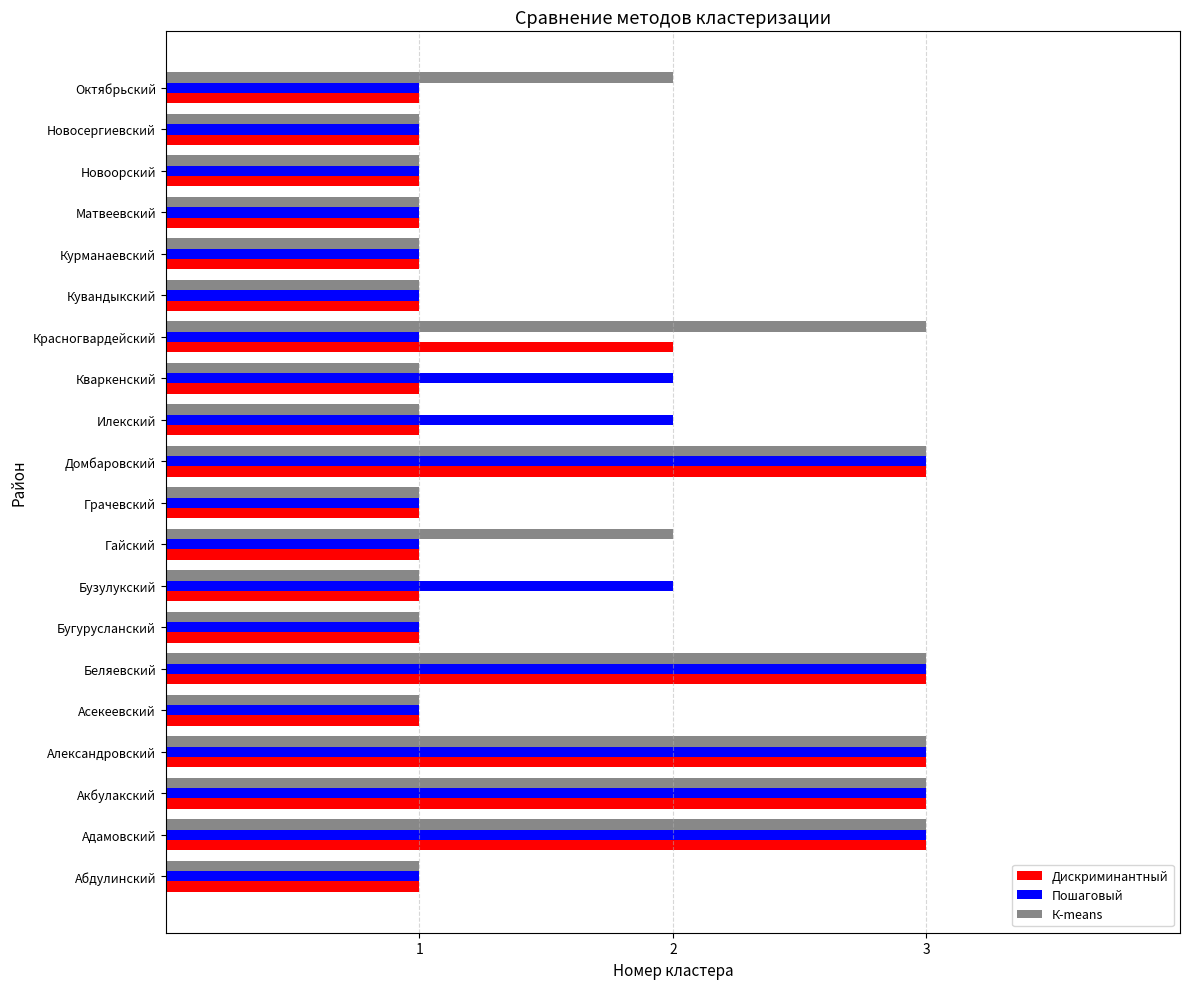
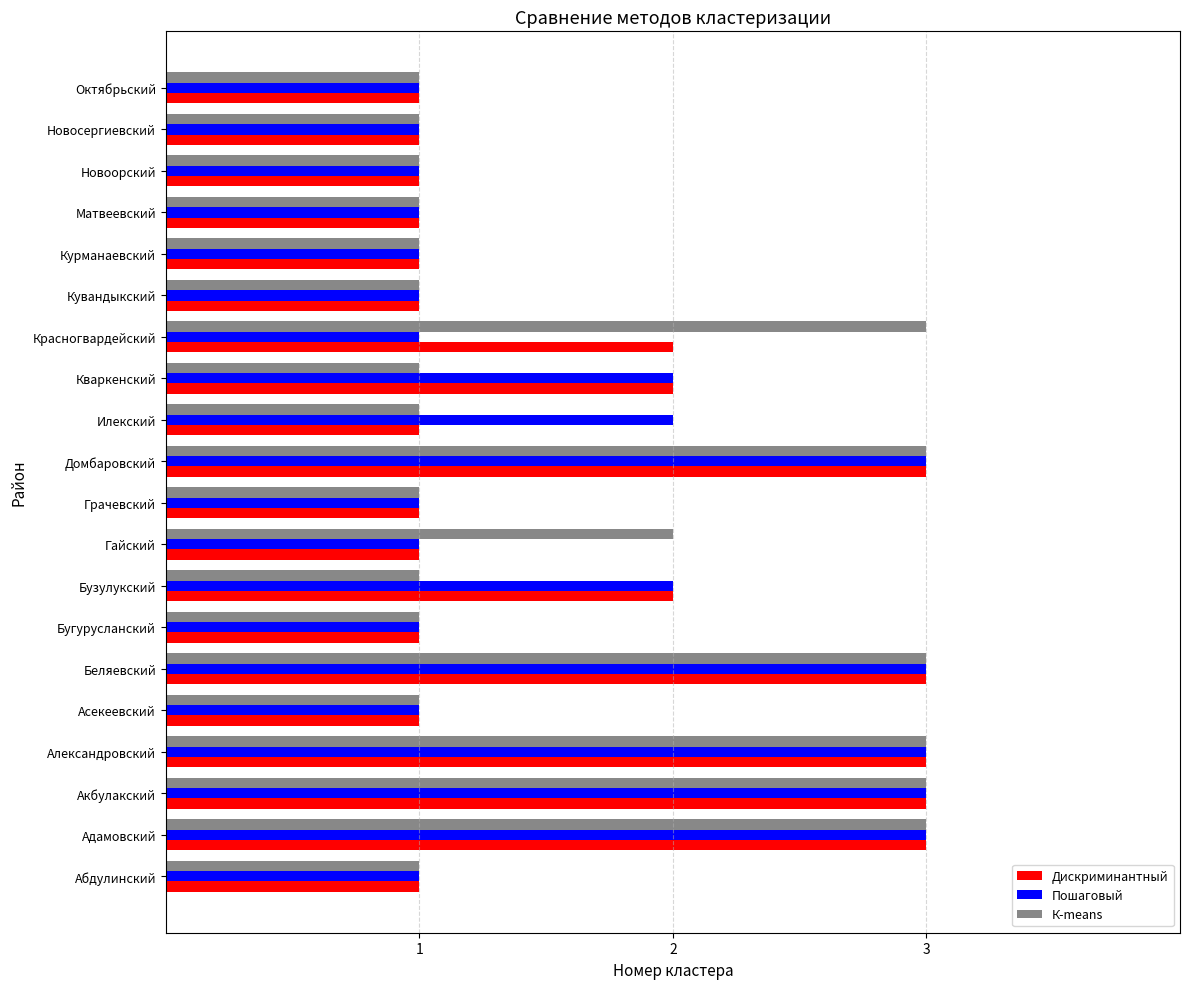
К-means, Октябрьский: 2 -> 1
Дискриминантный, Кваркенский: 1 -> 2
Дискриминантный, Бузулукский: 1 -> 2
